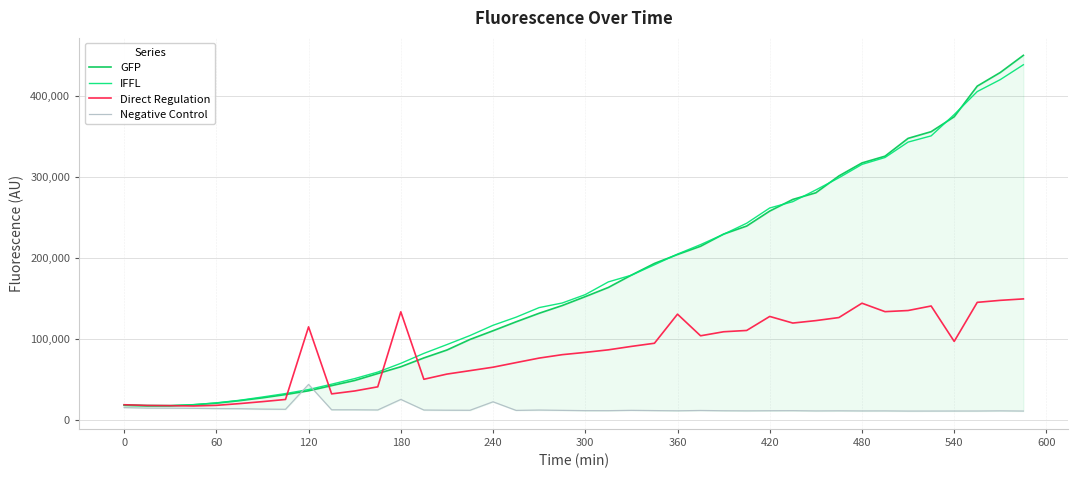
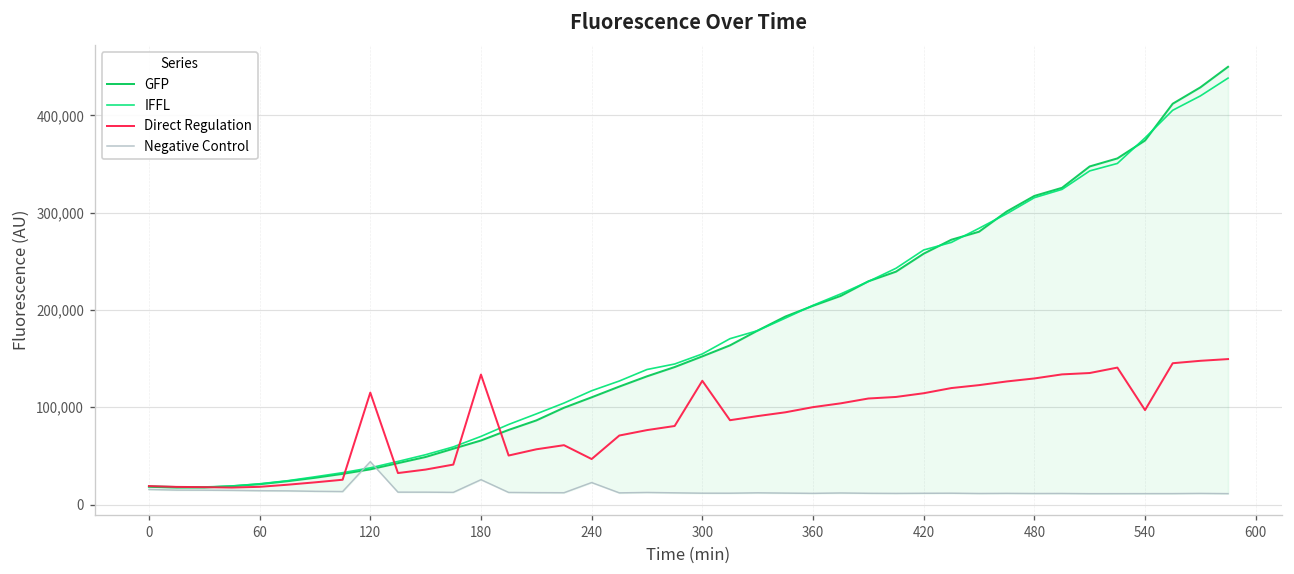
Direct Regulation, 240: 70,000 -> 50,000
Direct Regulation, 300: 80,000 -> 130,000
Direct Regulation, 360: 130,000 -> 100,000
Direct Regulation, 420: 130,000 -> 110,000
Direct Regulation, 480: 140,000 -> 130,000
